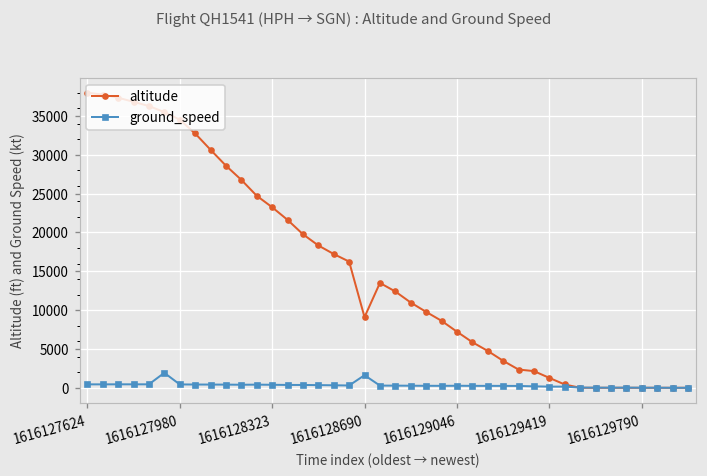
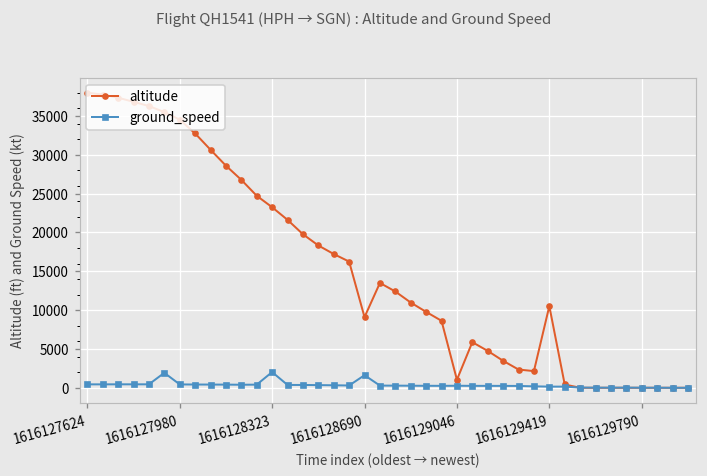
ground_speed, 1616128323: 0 -> 2000
altitude, 1616129046: 7000 -> 1000
altitude, 1616129419: 1000 -> 11000
